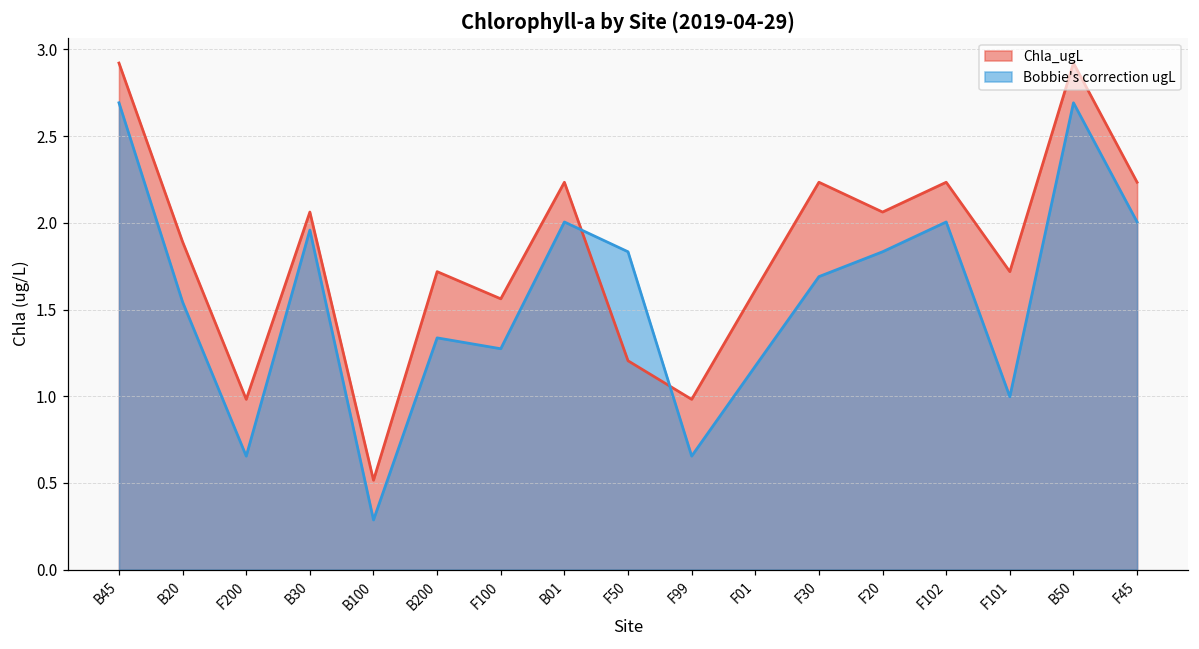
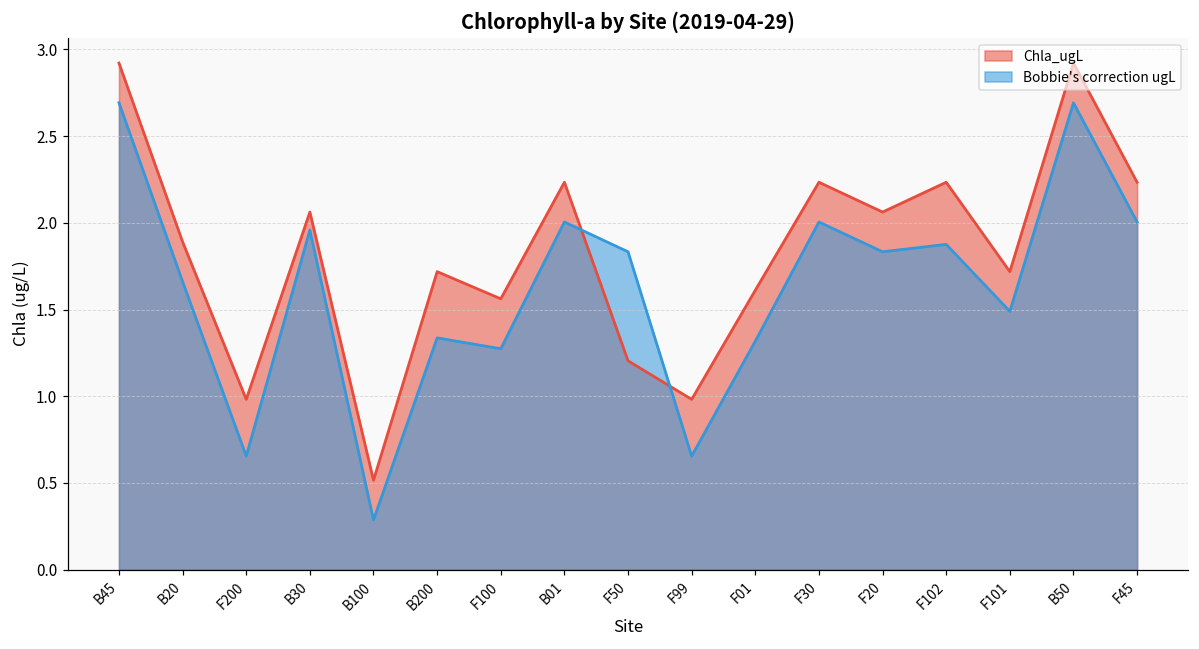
Bobbie's correction ugL, B20: 1.54 -> 1.66
Bobbie's correction ugL, F01: 1.17 -> 1.32
Bobbie's correction ugL, F30: 1.69 -> 2.00
Bobbie's correction ugL, F102: 2.00 -> 1.88
Bobbie's correction ugL, F101: 1.00 -> 1.49
